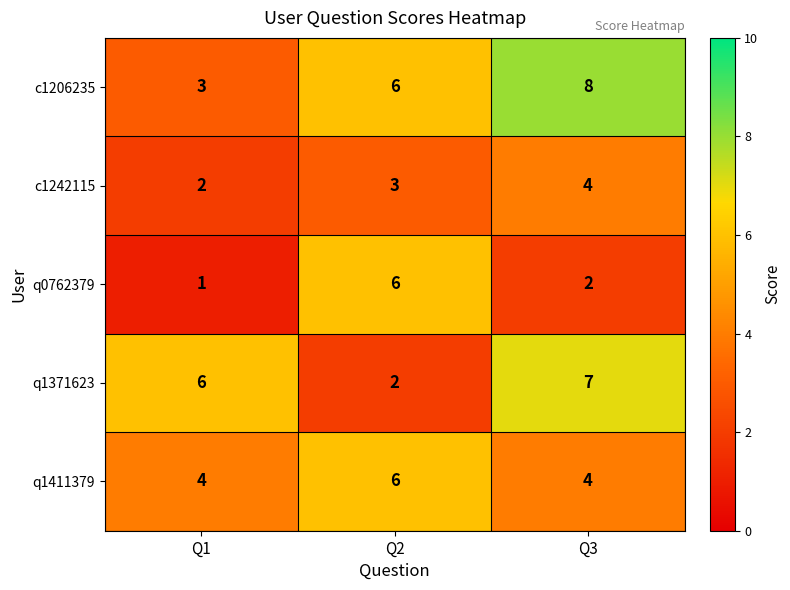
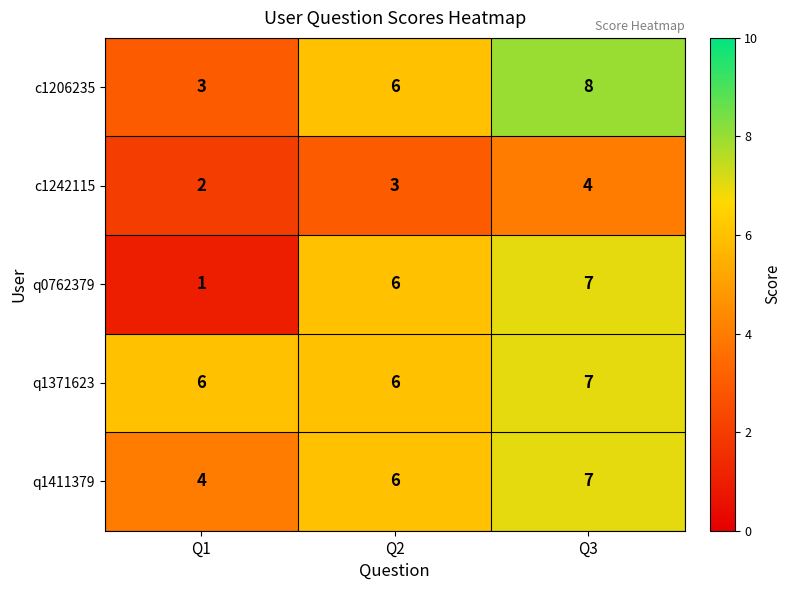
q0762379, Q3: 2 -> 7
q1371623, Q2: 2 -> 6
q1411379, Q3: 4 -> 7
